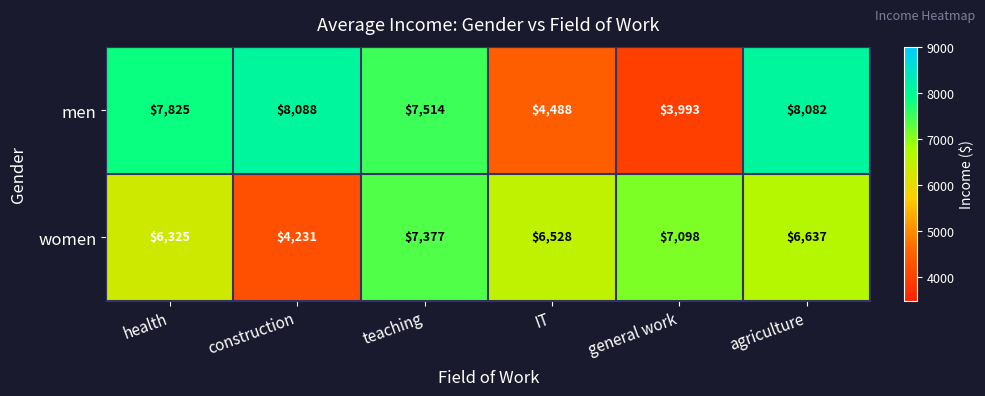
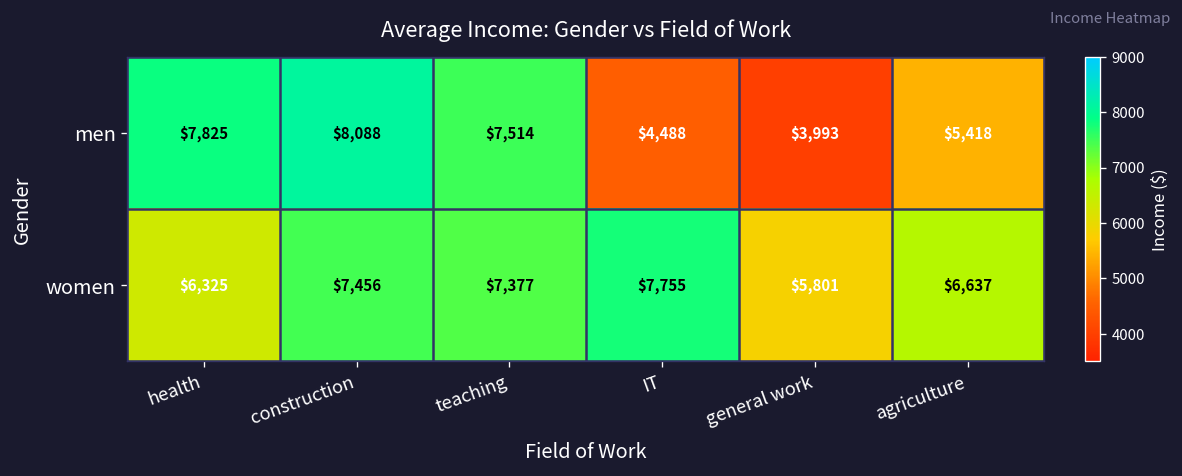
men, agriculture: $8,082 -> $5,418
women, construction: $4,231 -> $7,456
women, IT: $6,528 -> $7,755
women, general work: $7,098 -> $5,801
